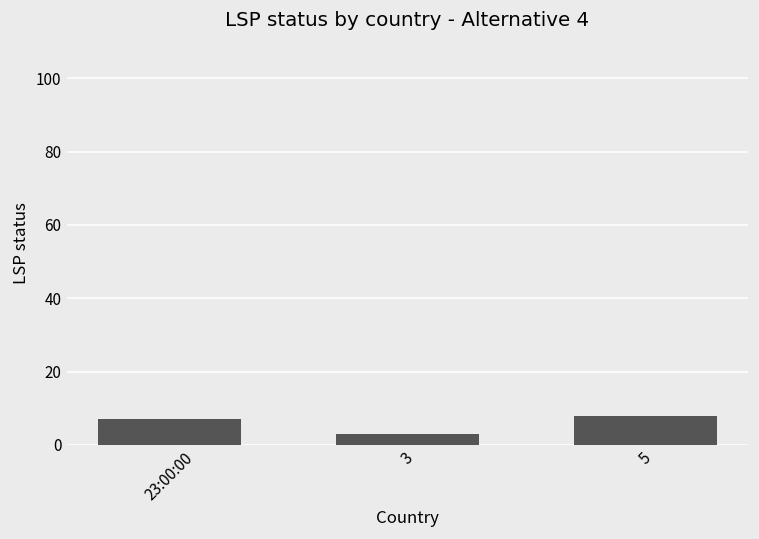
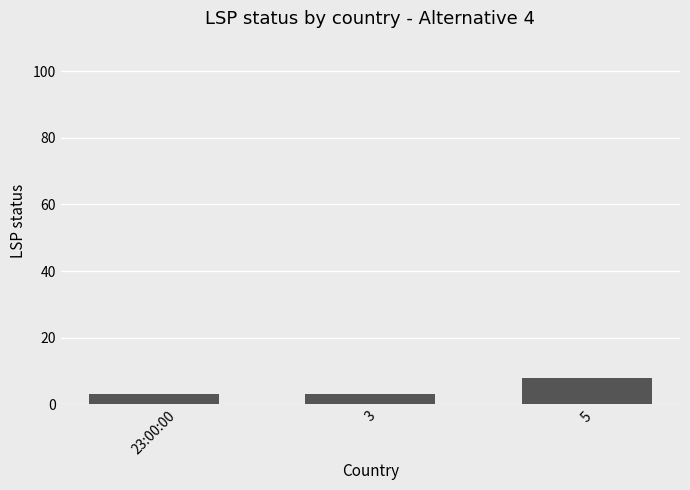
23:00:00: 7 -> 3
